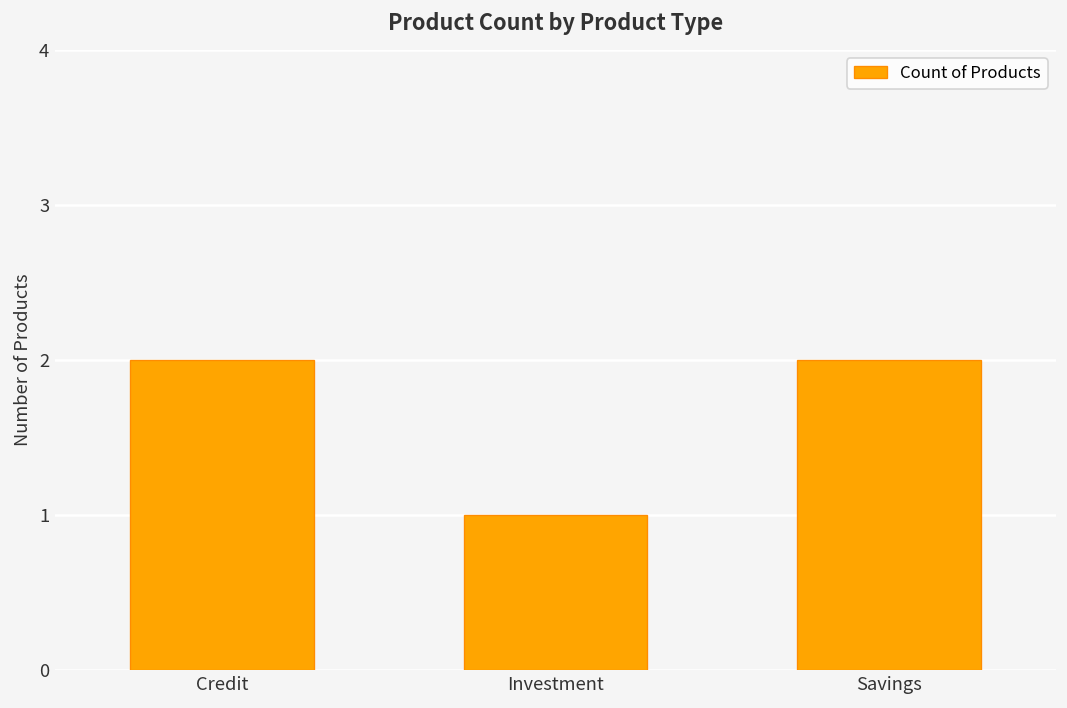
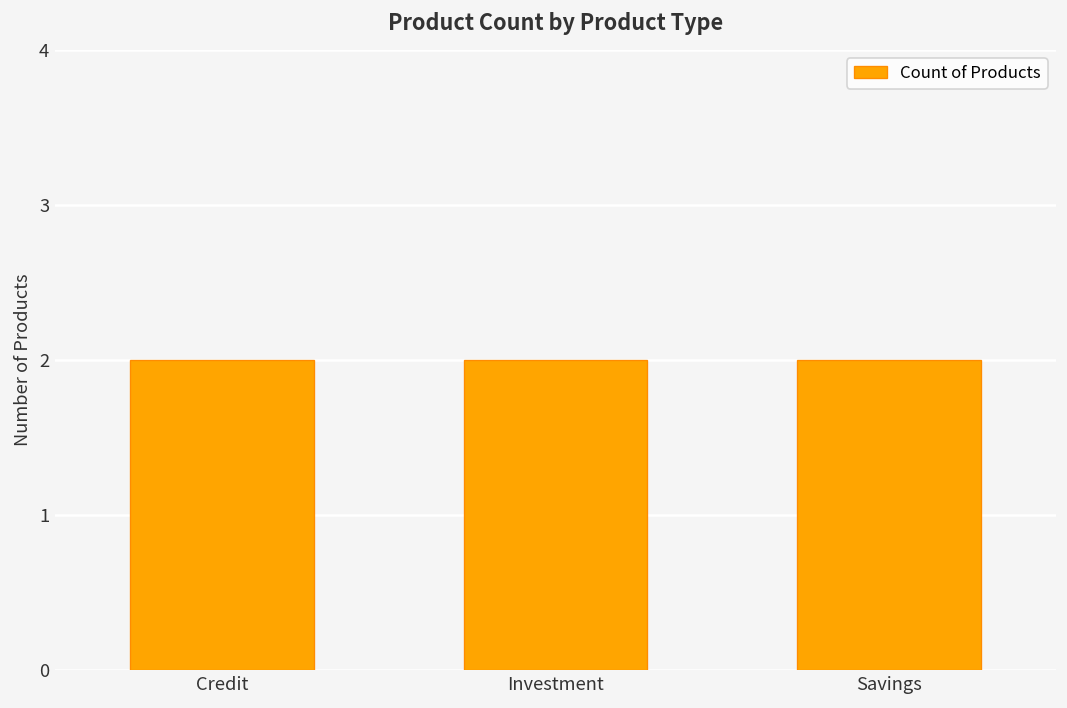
Investment: 1 -> 2
